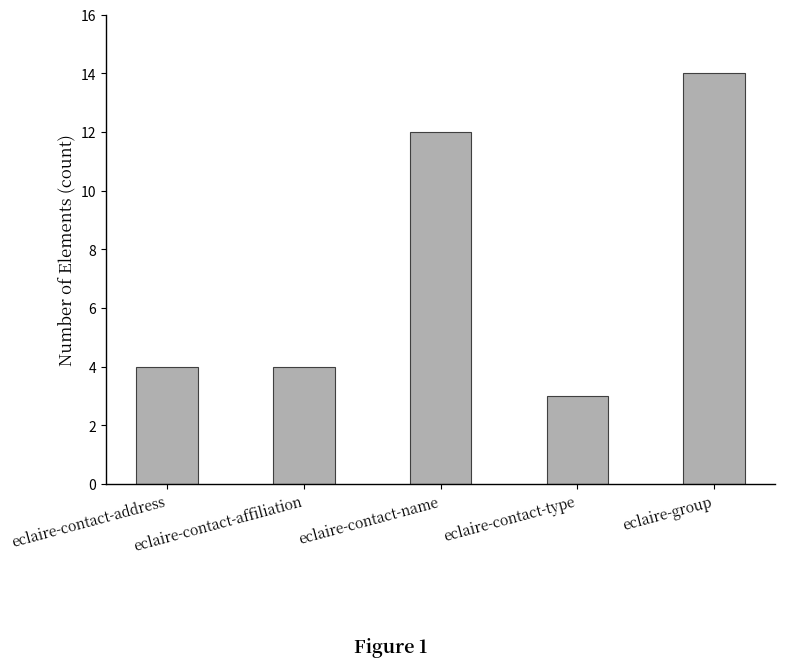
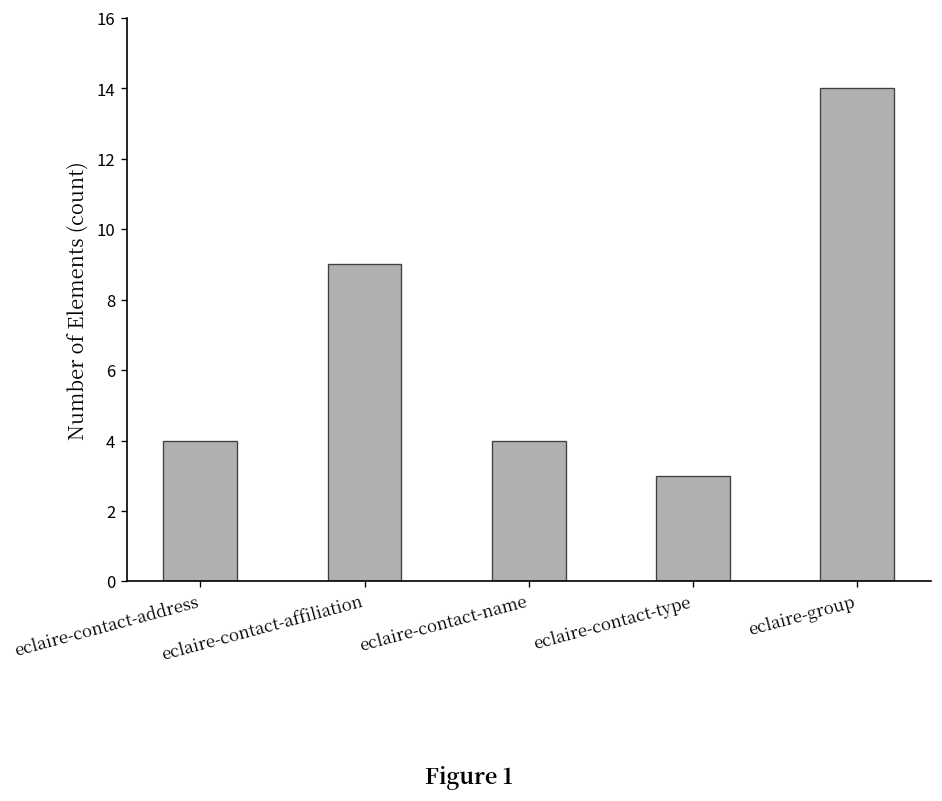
eclaire-contact-affiliation: 4 -> 9
eclaire-contact-name: 12 -> 4
